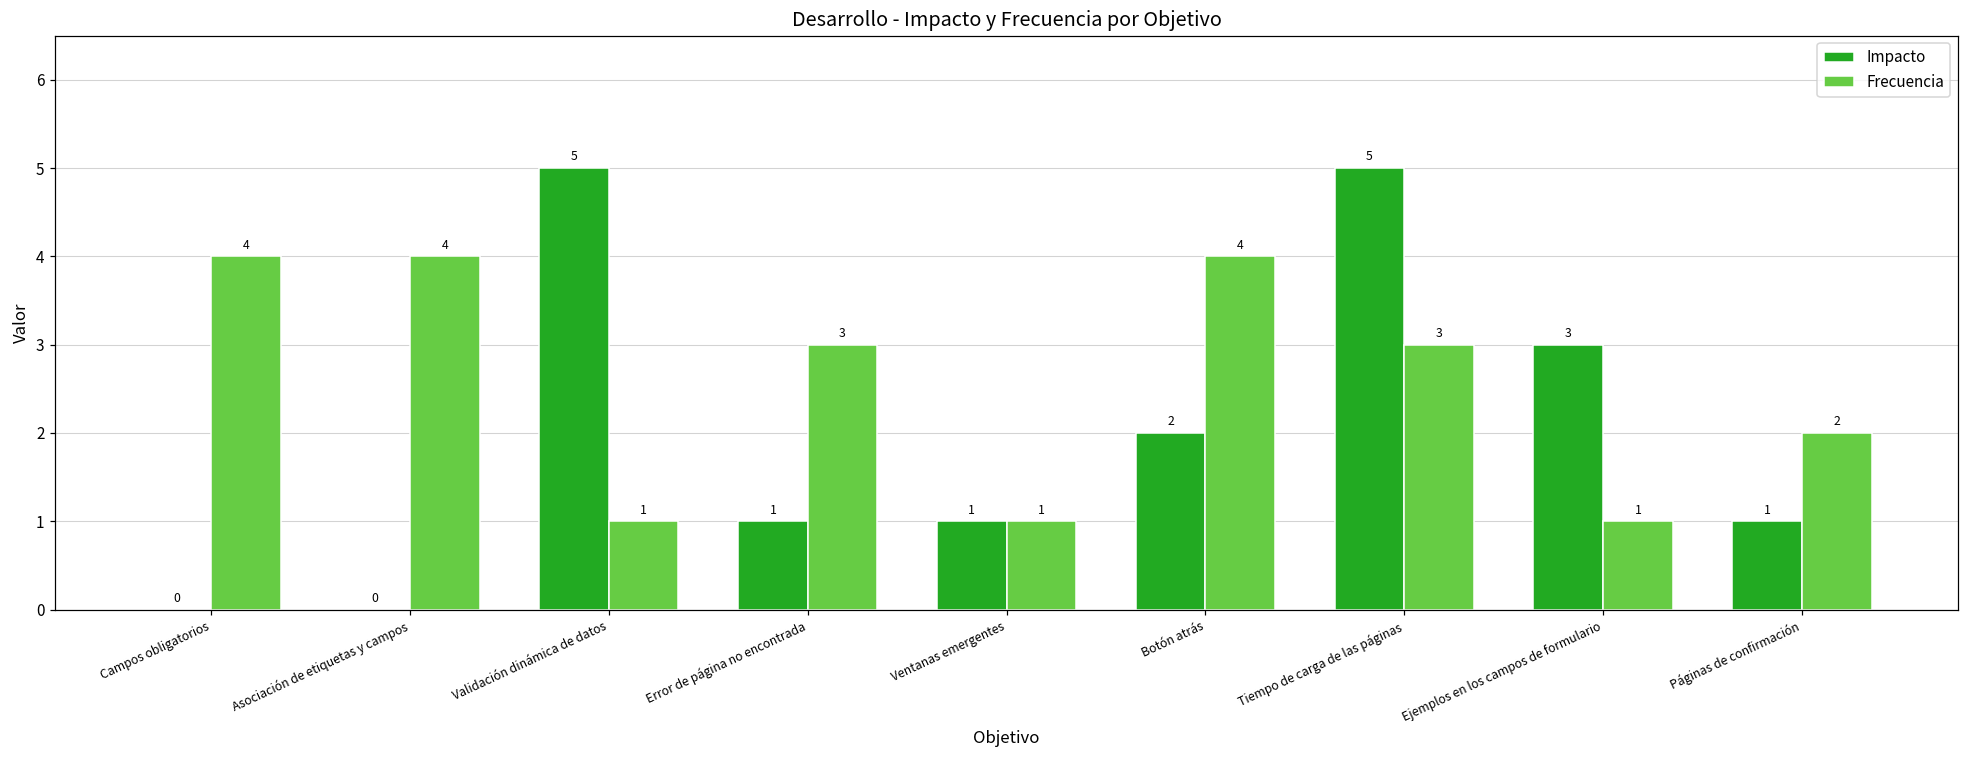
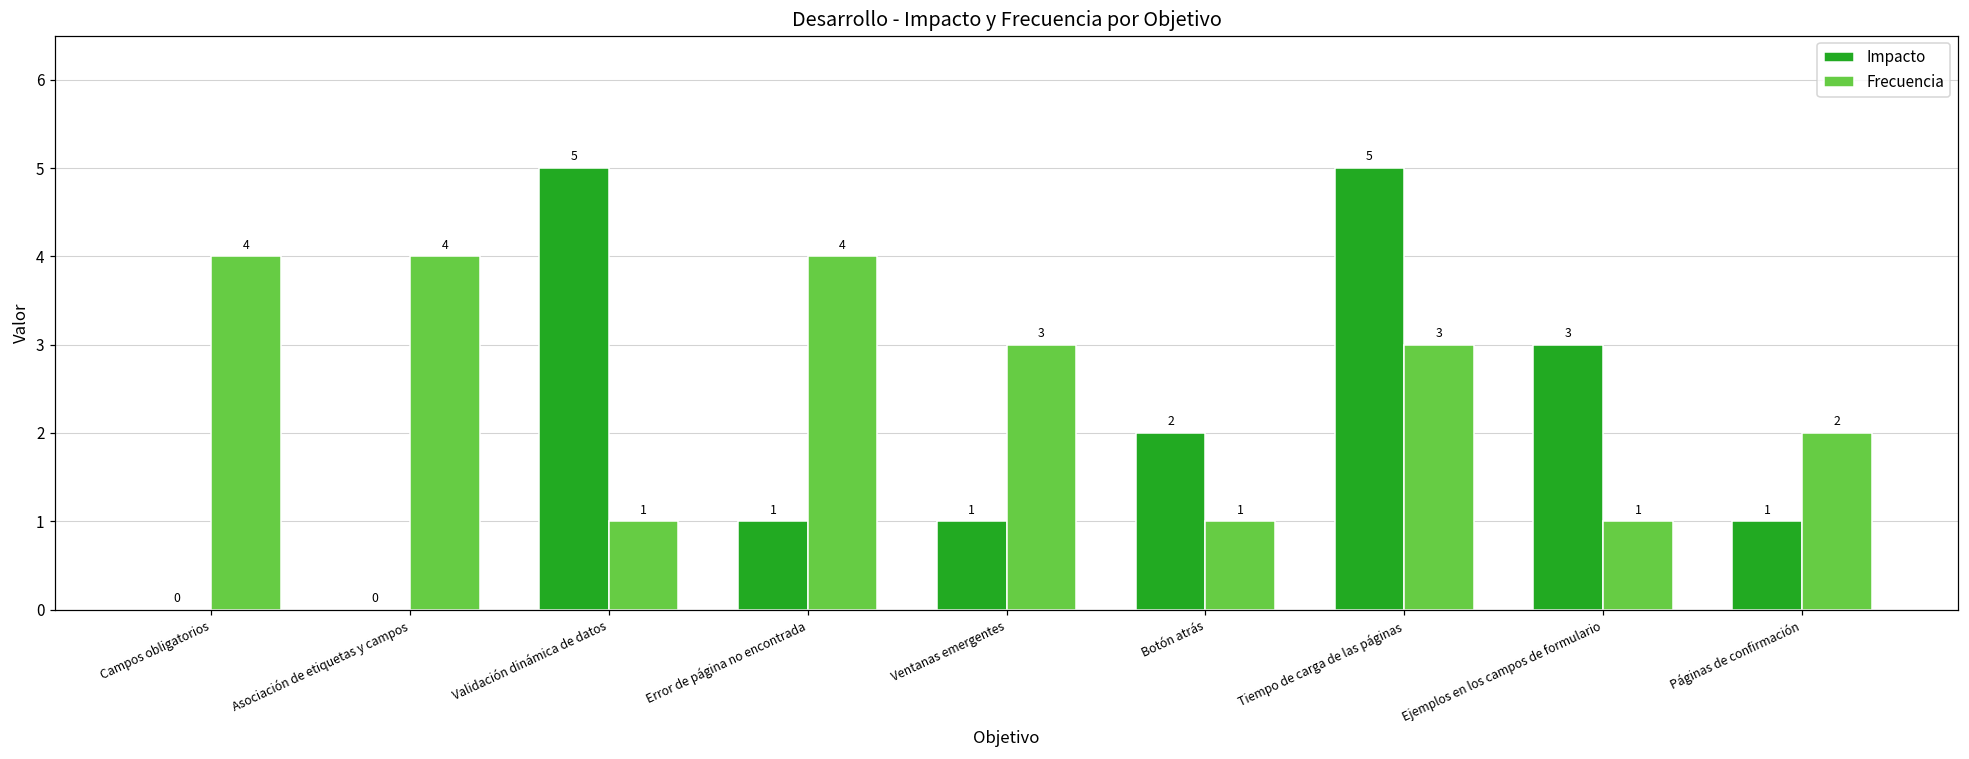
Frecuencia, Error de página no encontrada: 3 -> 4
Frecuencia, Ventanas emergentes: 1 -> 3
Frecuencia, Botón atrás: 4 -> 1
